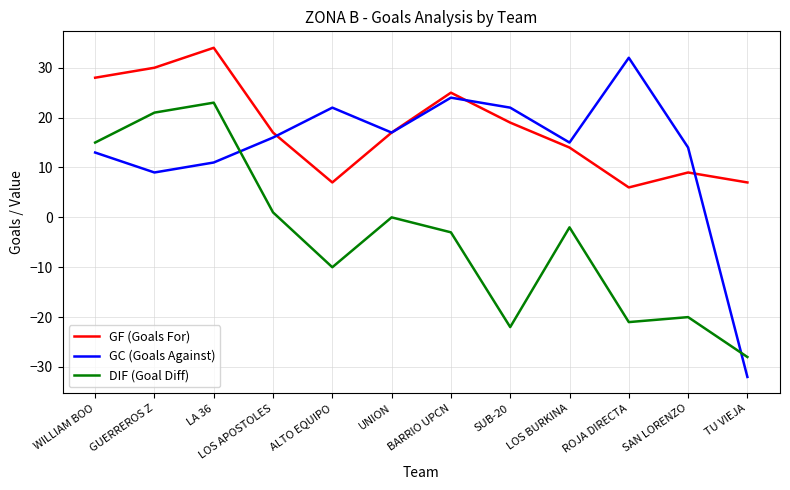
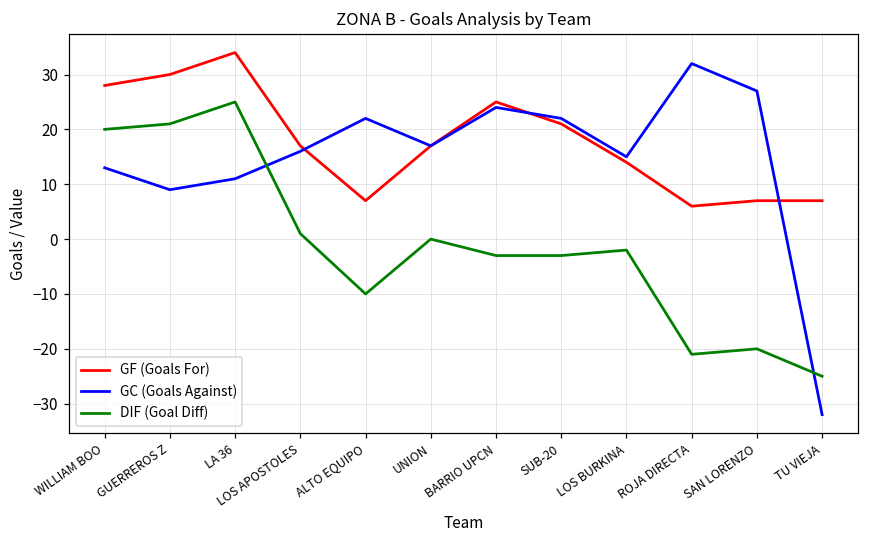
DIF (Goal Diff), WILLIAM BOO: 15 -> 20
DIF (Goal Diff), LA 36: 23 -> 25
GF (Goals For), SUB-20: 19 -> 21
DIF (Goal Diff), SUB-20: -22 -> -3
GF (Goals For), SAN LORENZO: 9 -> 7
GC (Goals Against), SAN LORENZO: 14 -> 27
DIF (Goal Diff), TU VIEJA: -28 -> -25
